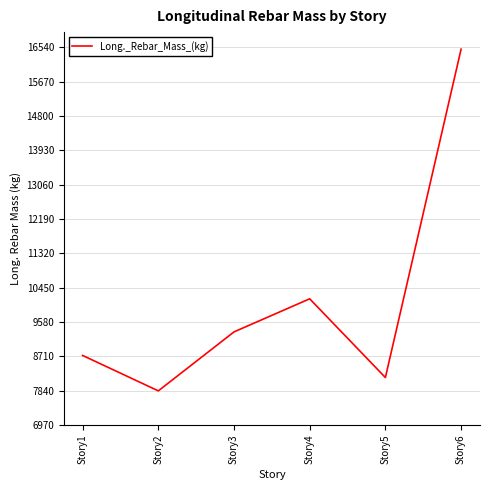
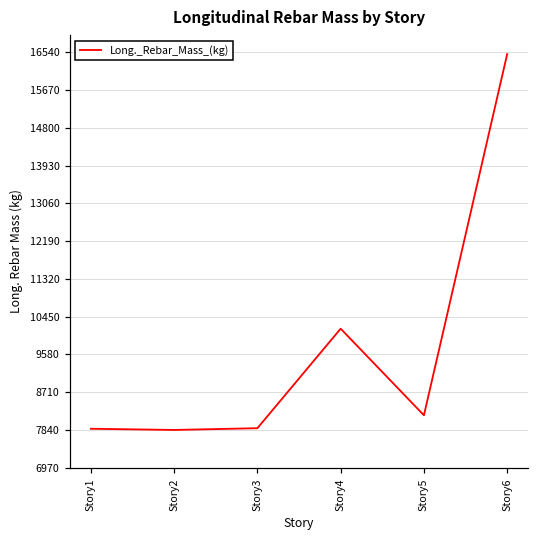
Story1: 8700 -> 7900
Story3: 9300 -> 7900
